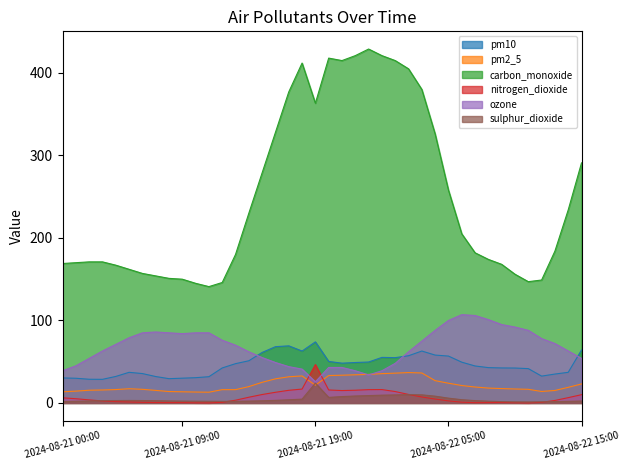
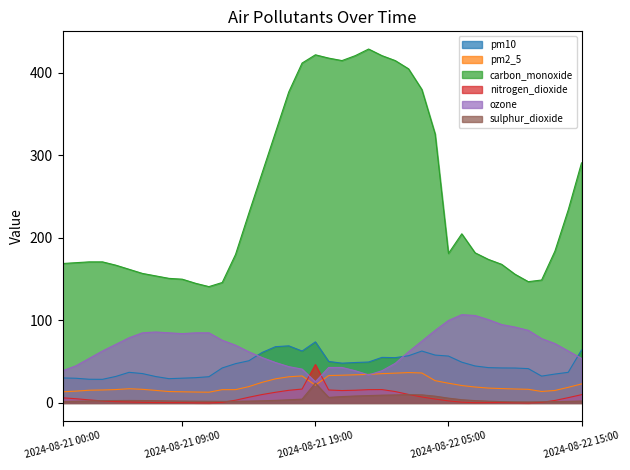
carbon_monoxide, 2024-08-21 19:00: 360 -> 420
carbon_monoxide, 2024-08-22 05:00: 260 -> 180
